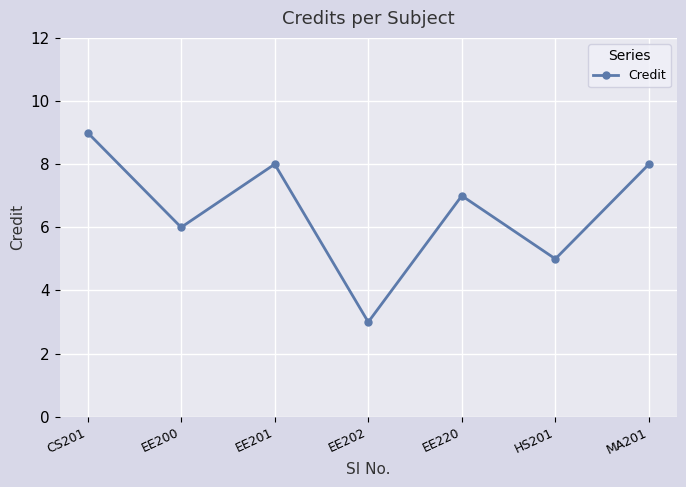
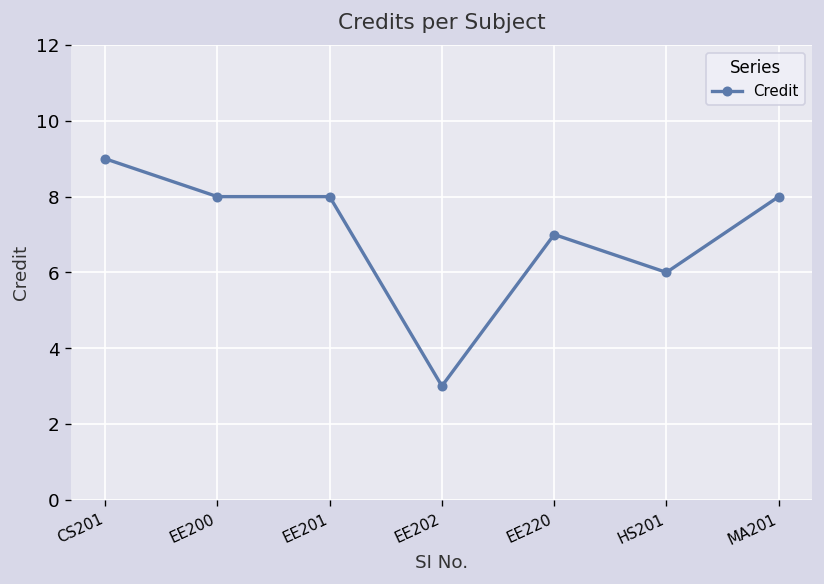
EE200: 6 -> 8
HS201: 5 -> 6
